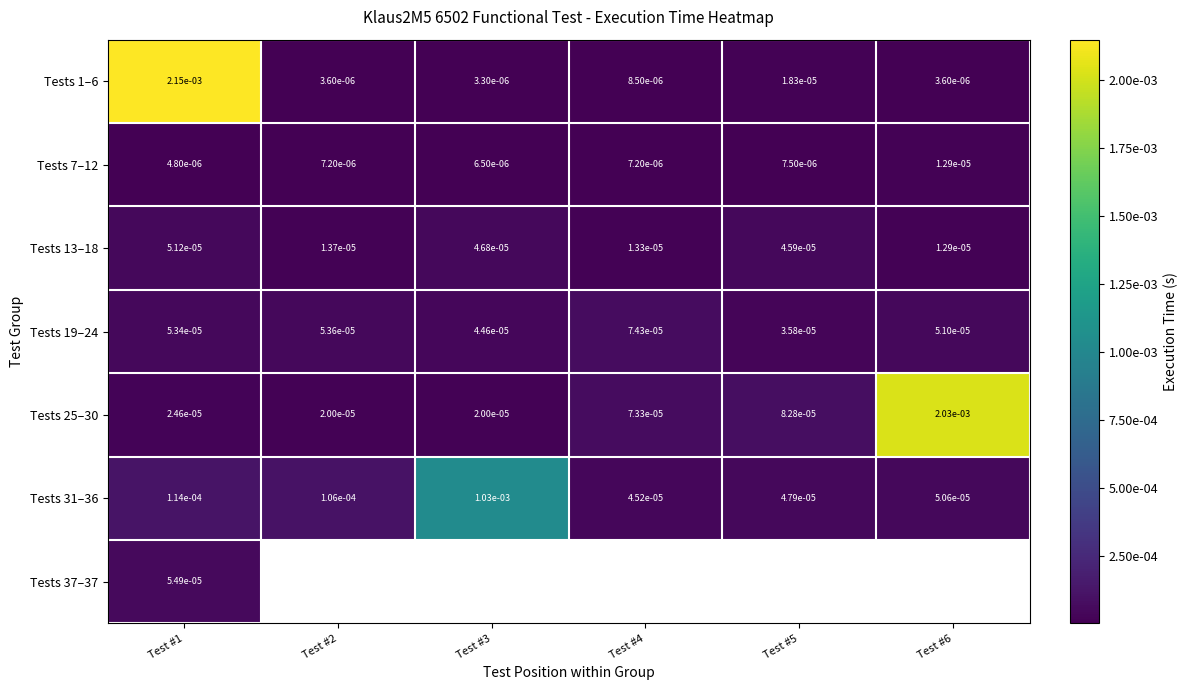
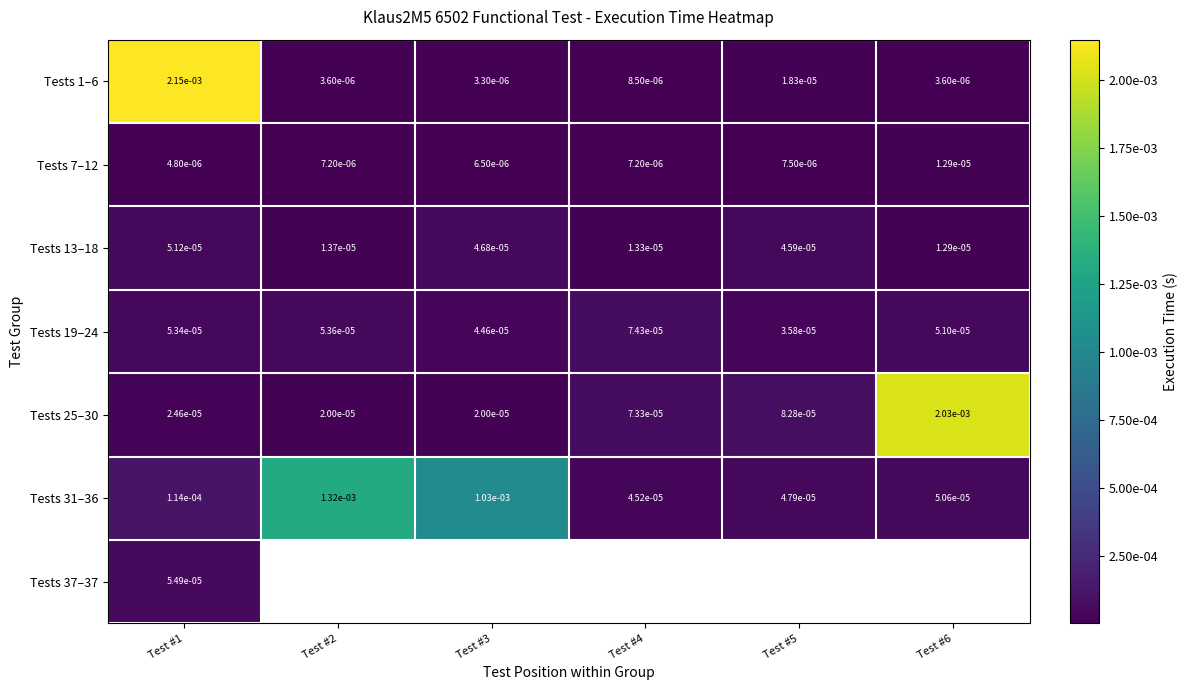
Tests 31–36, Test #2: 1.06e-04 -> 1.32e-03
